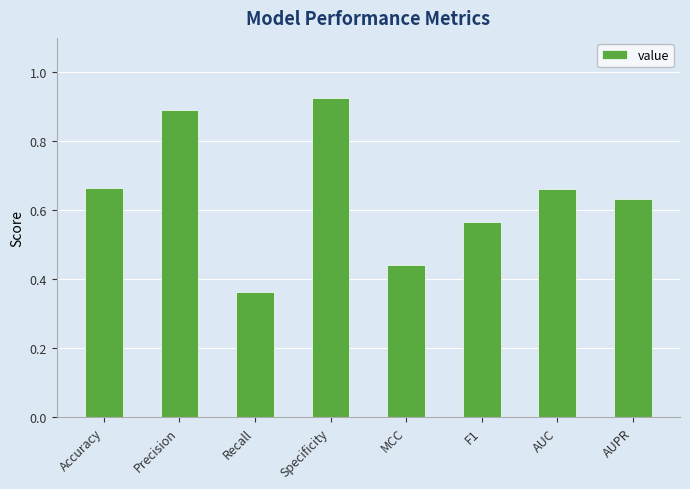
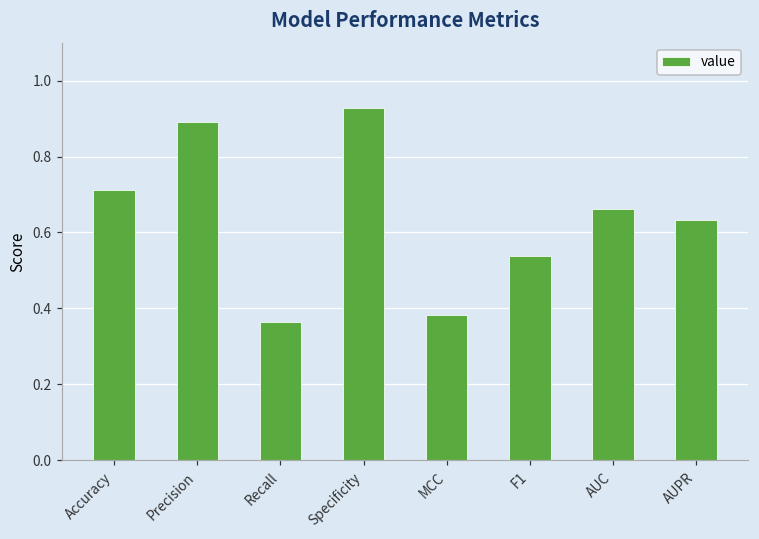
Accuracy: 0.66 -> 0.71
MCC: 0.44 -> 0.38
F1: 0.57 -> 0.54
